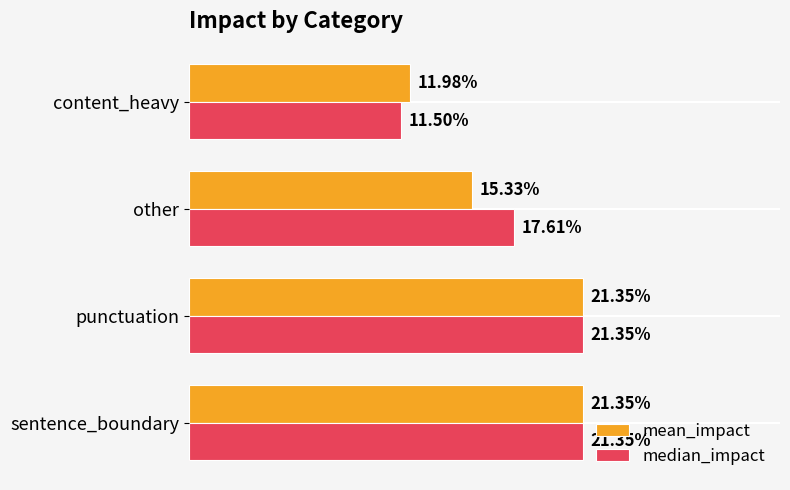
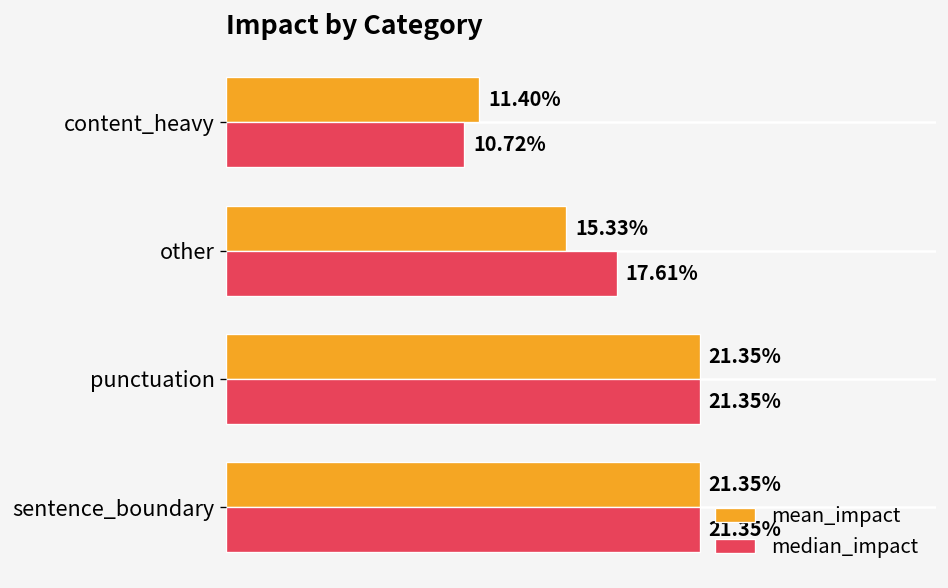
mean_impact, content_heavy: 11.98% -> 11.40%
median_impact, content_heavy: 11.50% -> 10.72%
